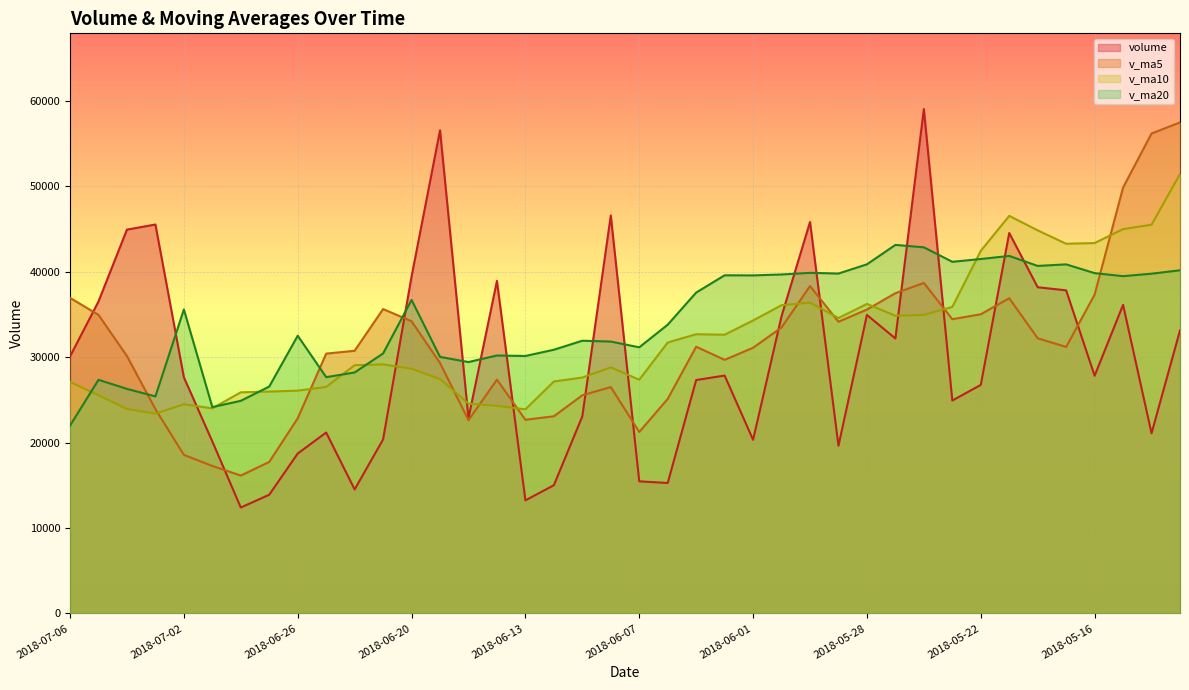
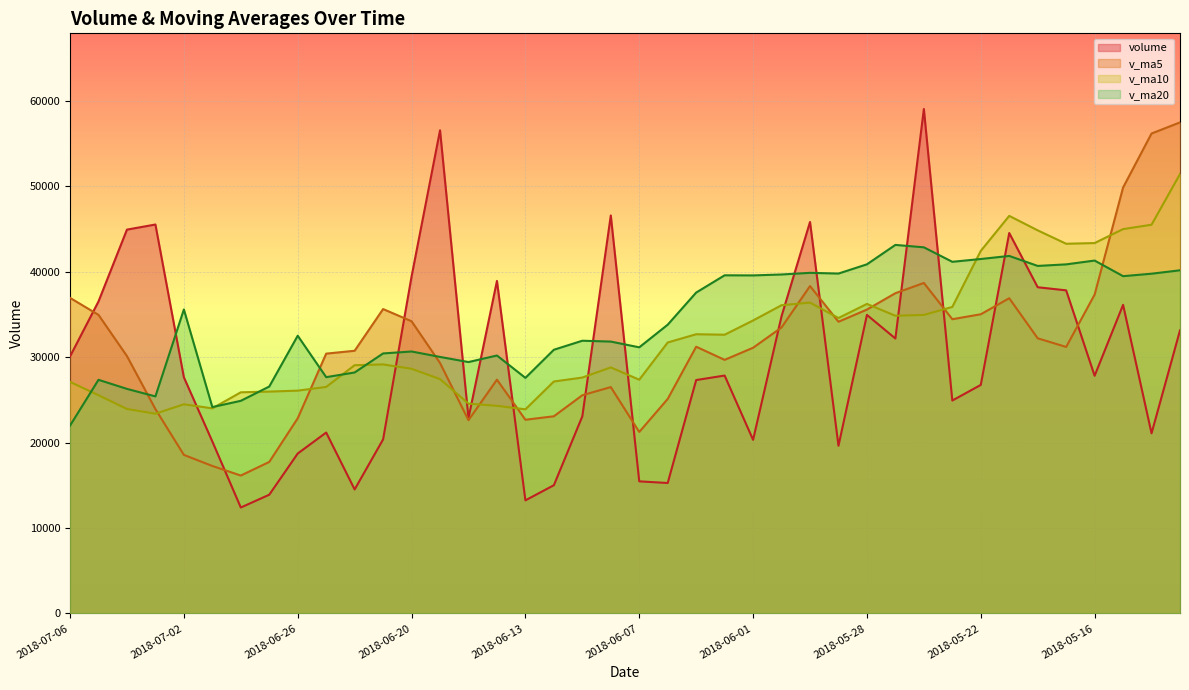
v_ma20, 2018-06-20: 37000 -> 31000
v_ma20, 2018-06-13: 30000 -> 28000
v_ma20, 2018-05-16: 40000 -> 41000
